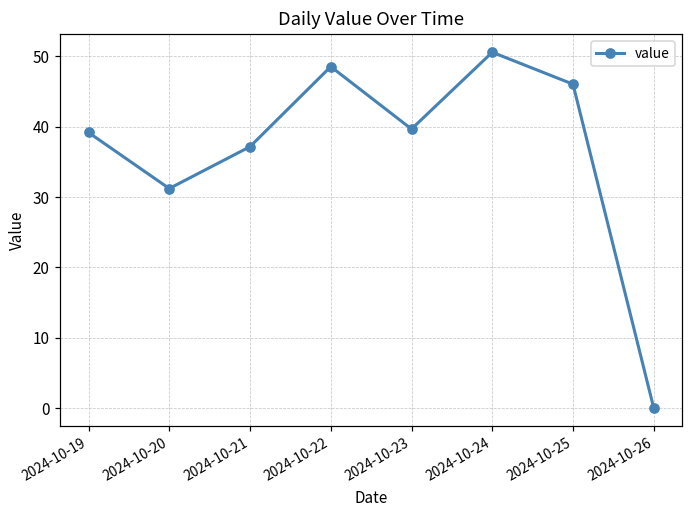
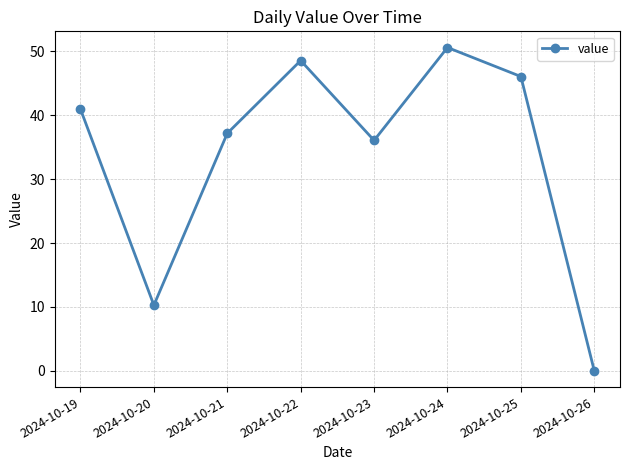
2024-10-19: 39 -> 41
2024-10-20: 31 -> 10
2024-10-23: 40 -> 36
